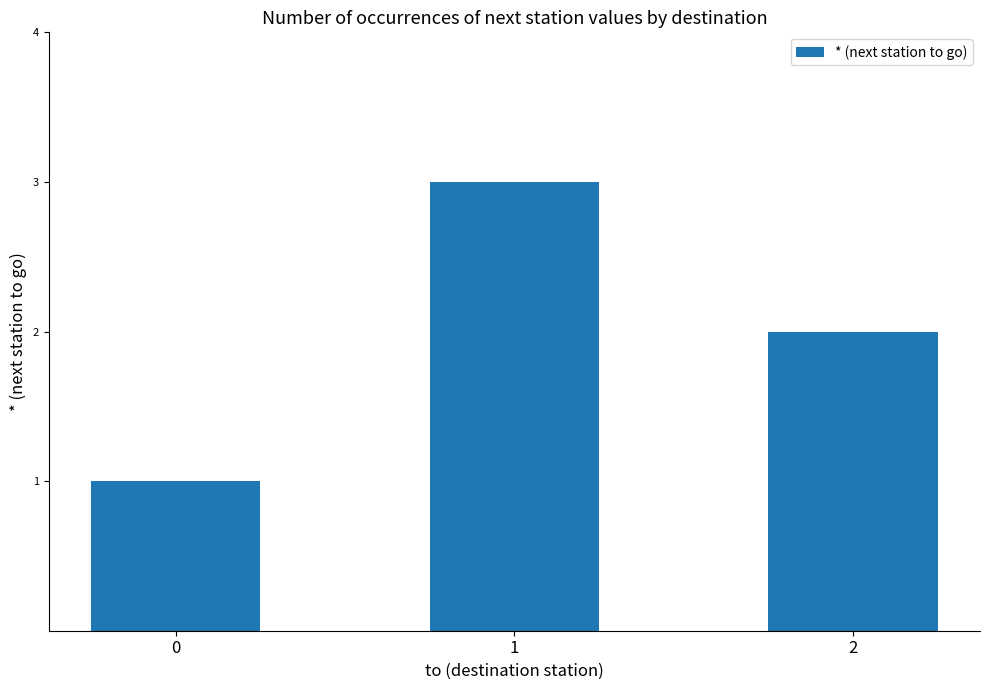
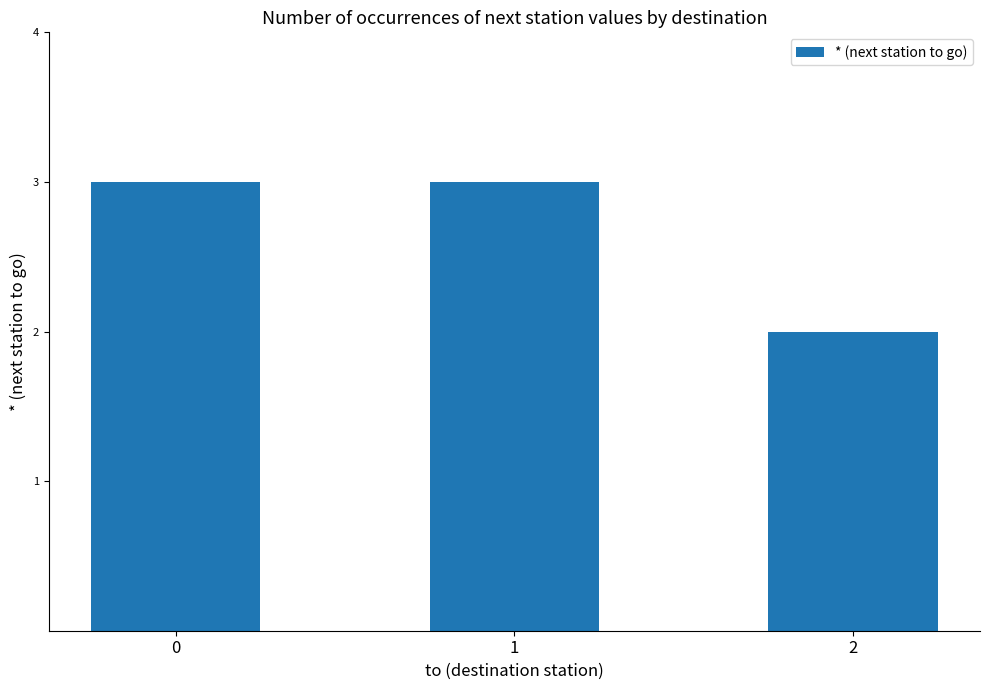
0: 1 -> 3
